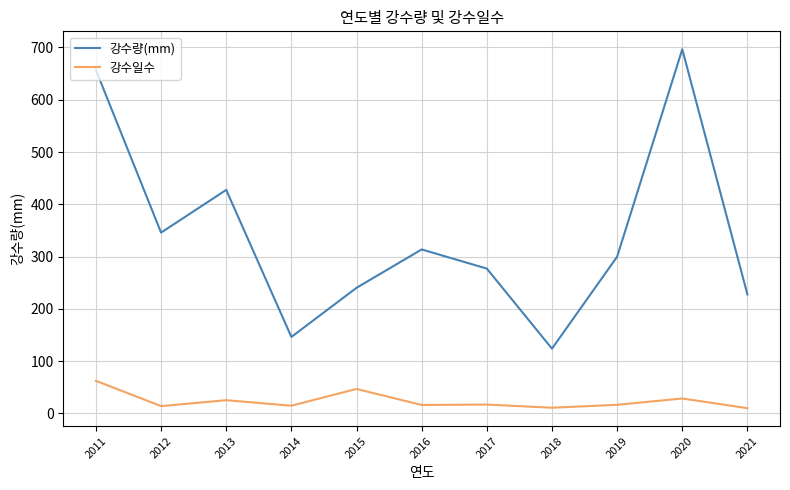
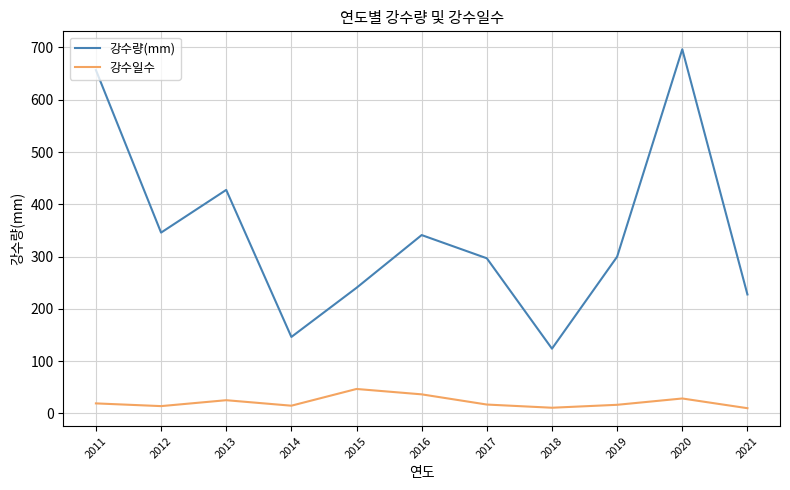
강수일수, 2011: 60 -> 20
강수량(mm), 2016: 310 -> 340
강수일수, 2016: 20 -> 40
강수량(mm), 2017: 280 -> 300
